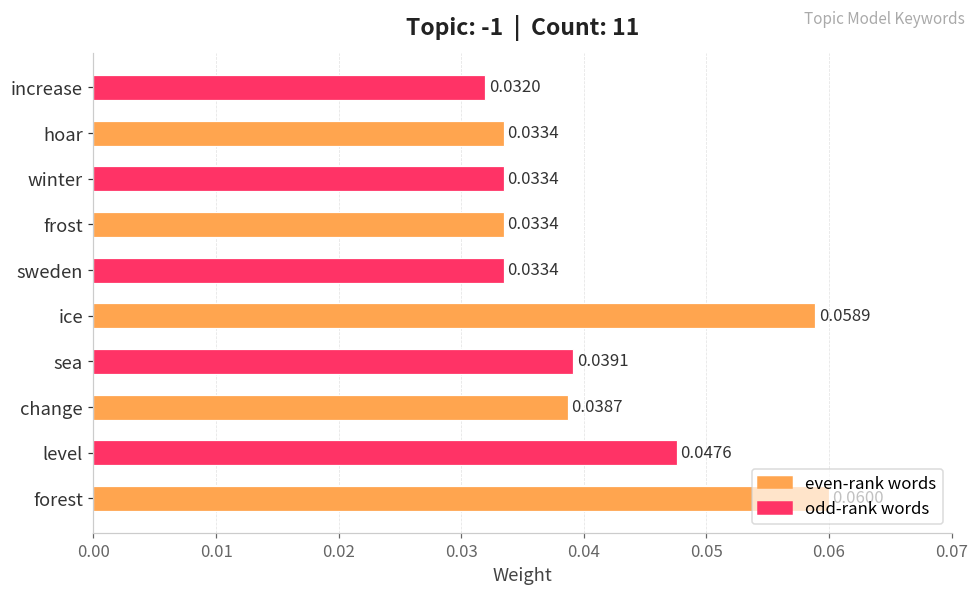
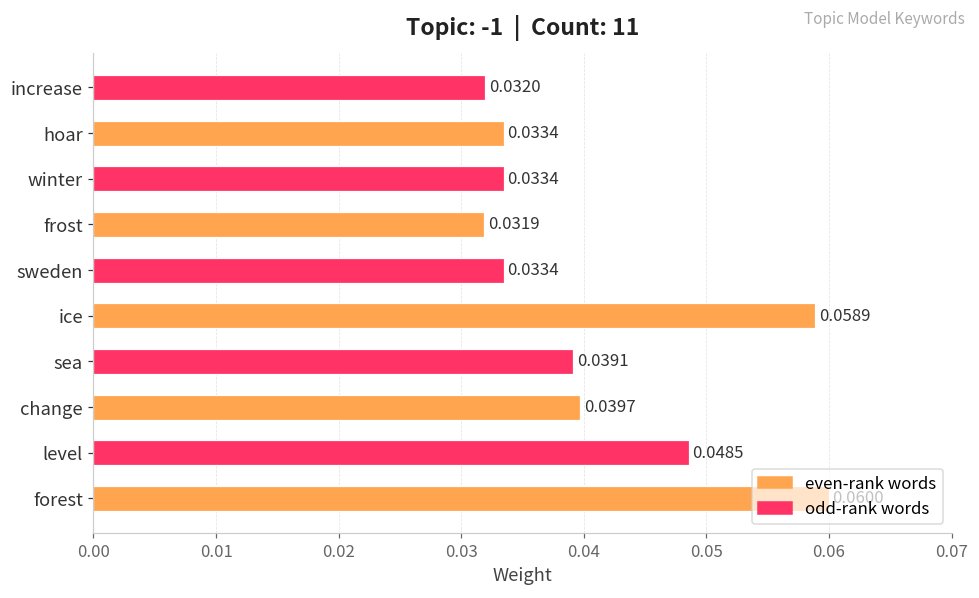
frost: 0.0334 -> 0.0319
change: 0.0387 -> 0.0397
level: 0.0476 -> 0.0485
